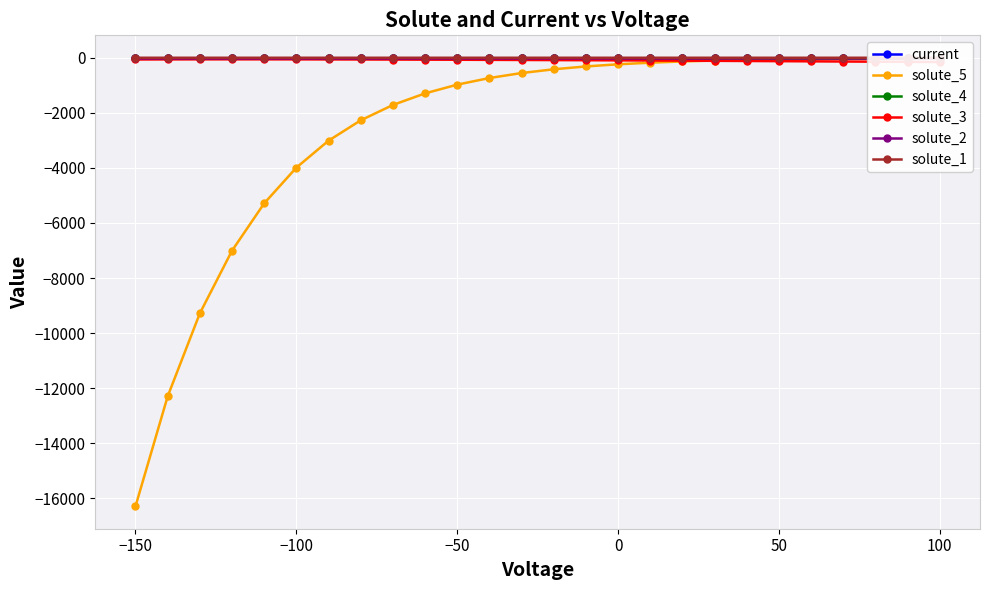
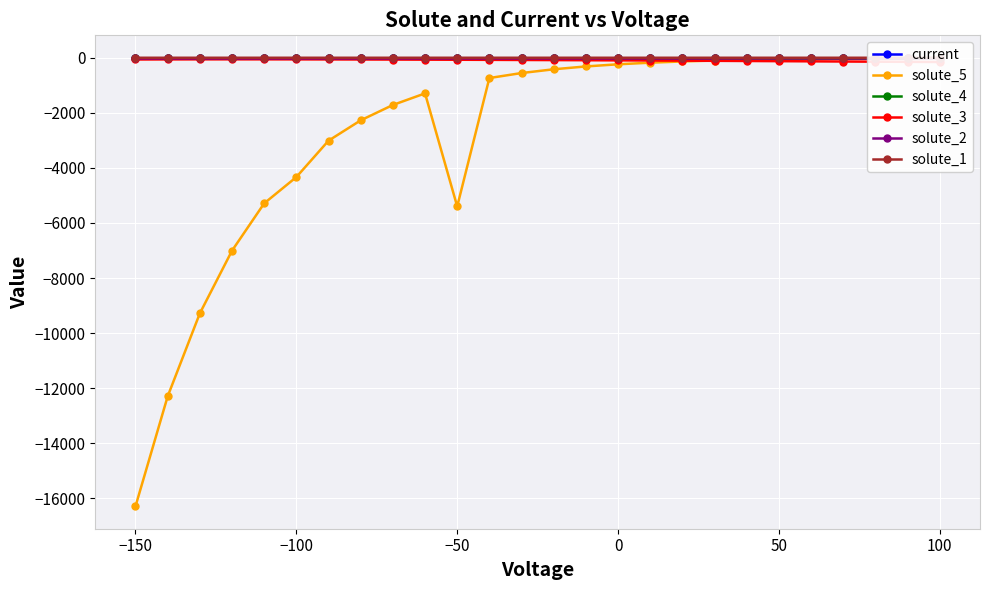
solute_5, −100: -4000 -> -4300
solute_5, −50: -1000 -> -5400
